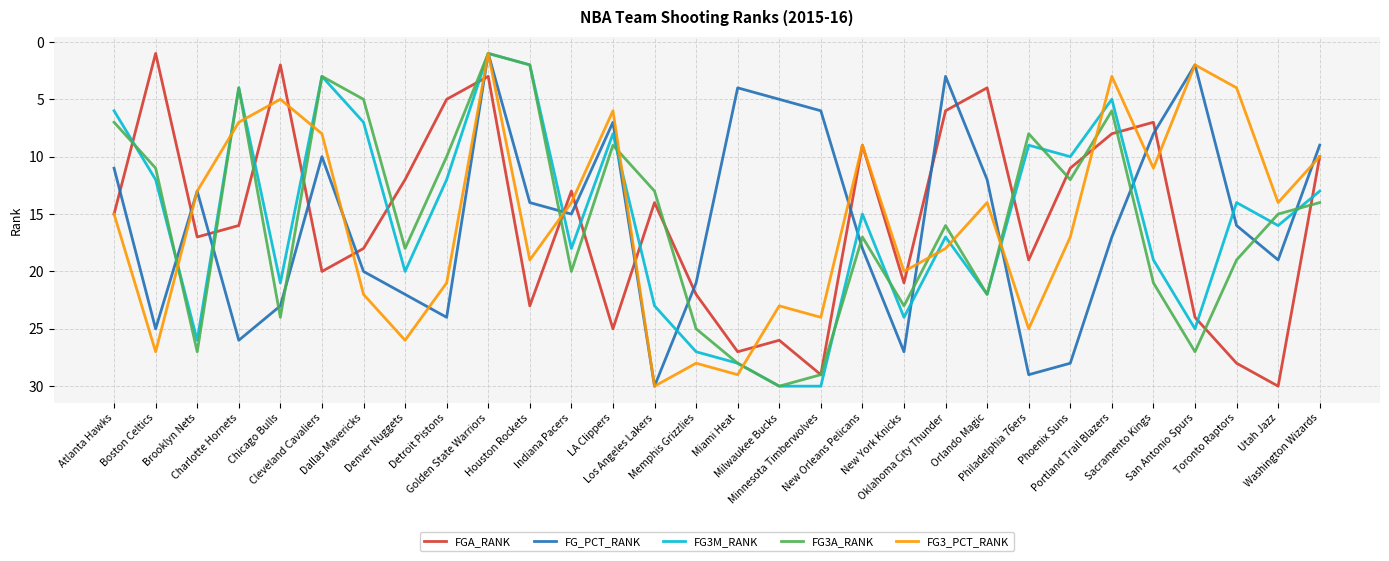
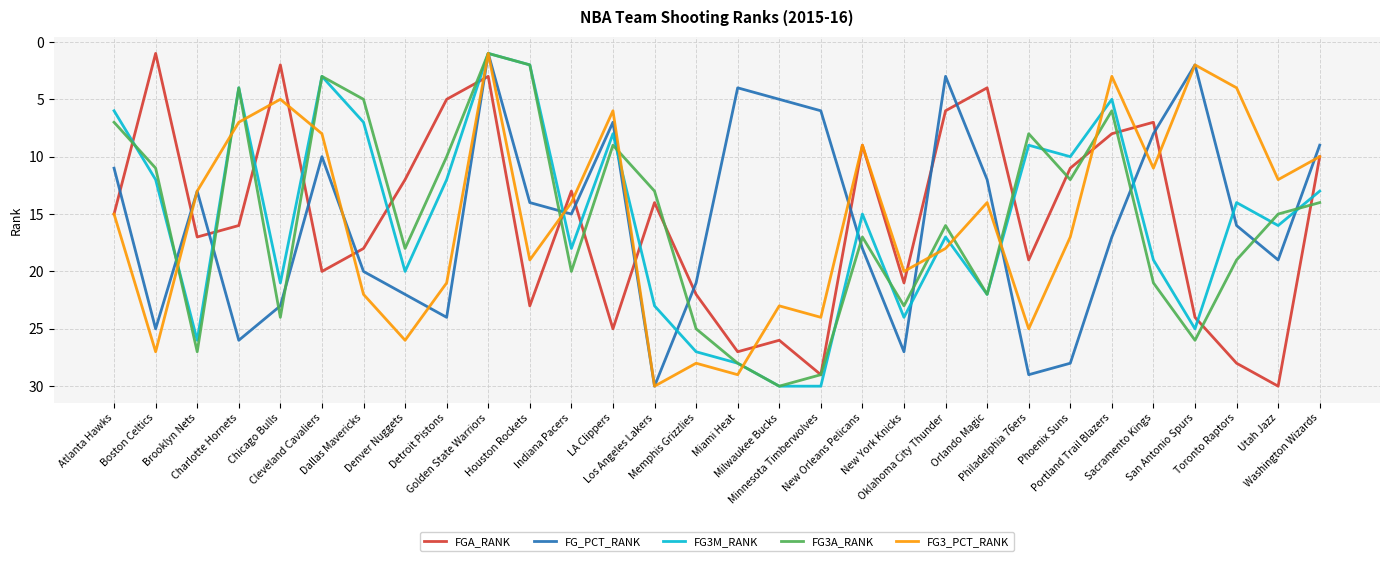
FG3A_RANK, San Antonio Spurs: 27 -> 26
FG3_PCT_RANK, Utah Jazz: 14 -> 12
